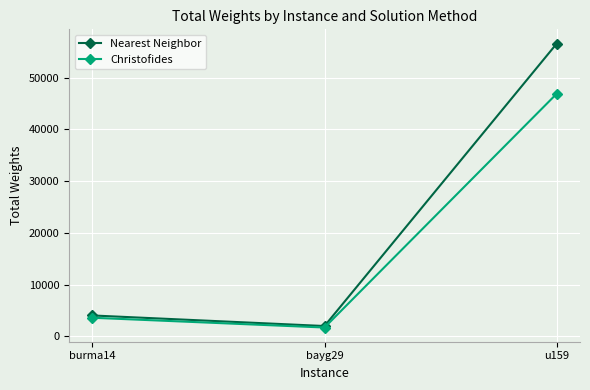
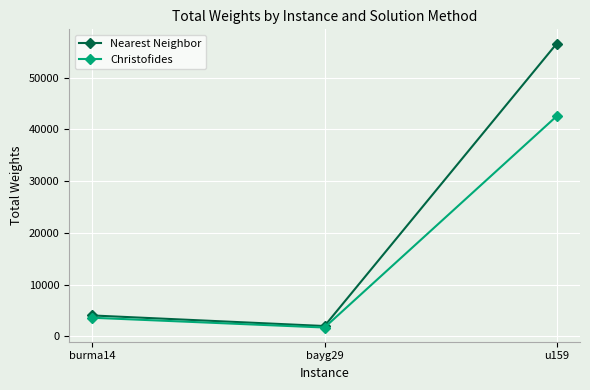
Christofides, u159: 47000 -> 43000
